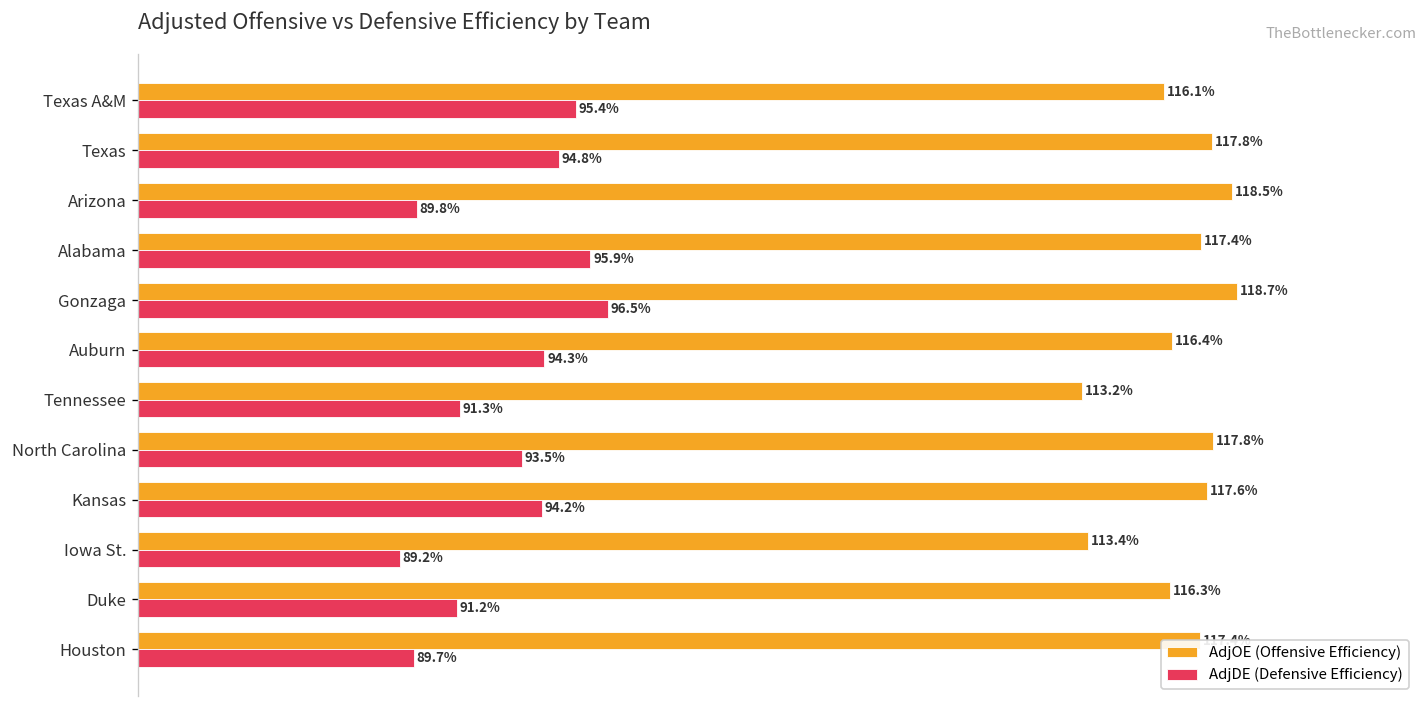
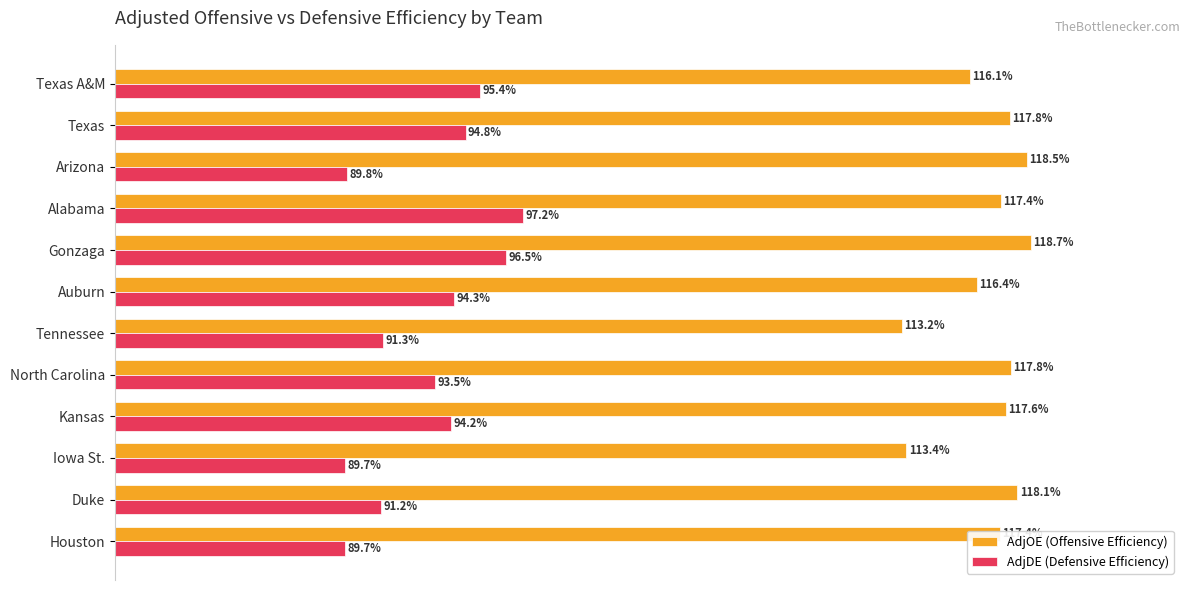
AdjDE (Defensive Efficiency), Alabama: 95.9% -> 97.2%
AdjDE (Defensive Efficiency), Iowa St.: 89.2% -> 89.7%
AdjOE (Offensive Efficiency), Duke: 116.3% -> 118.1%
